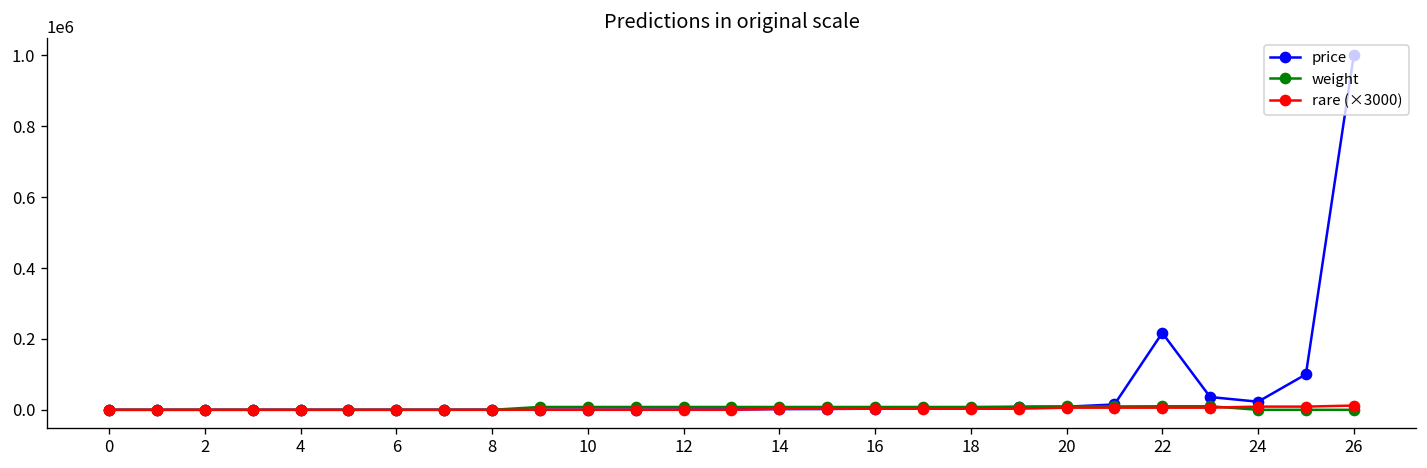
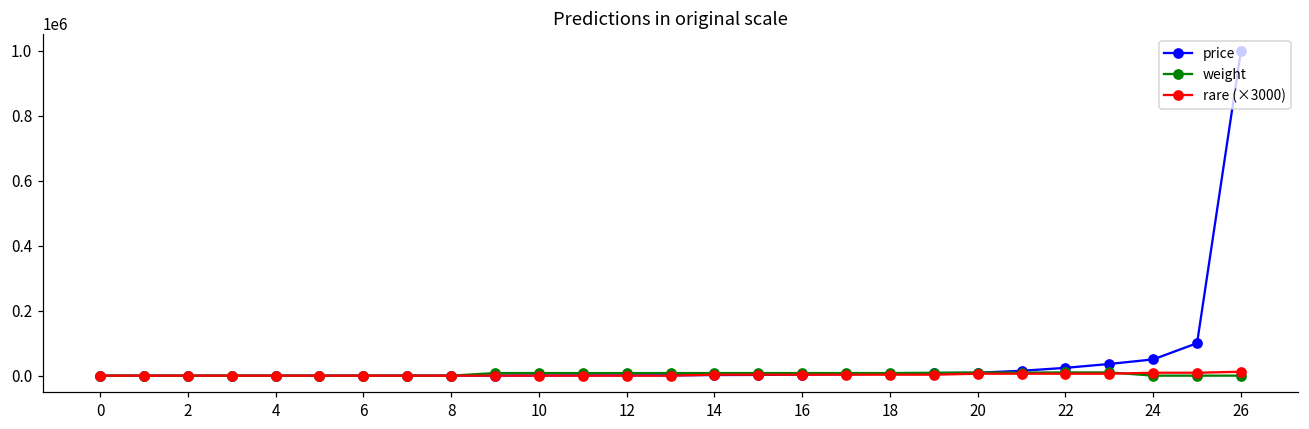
price, 22: 220000 -> 20000
price, 24: 20000 -> 50000
